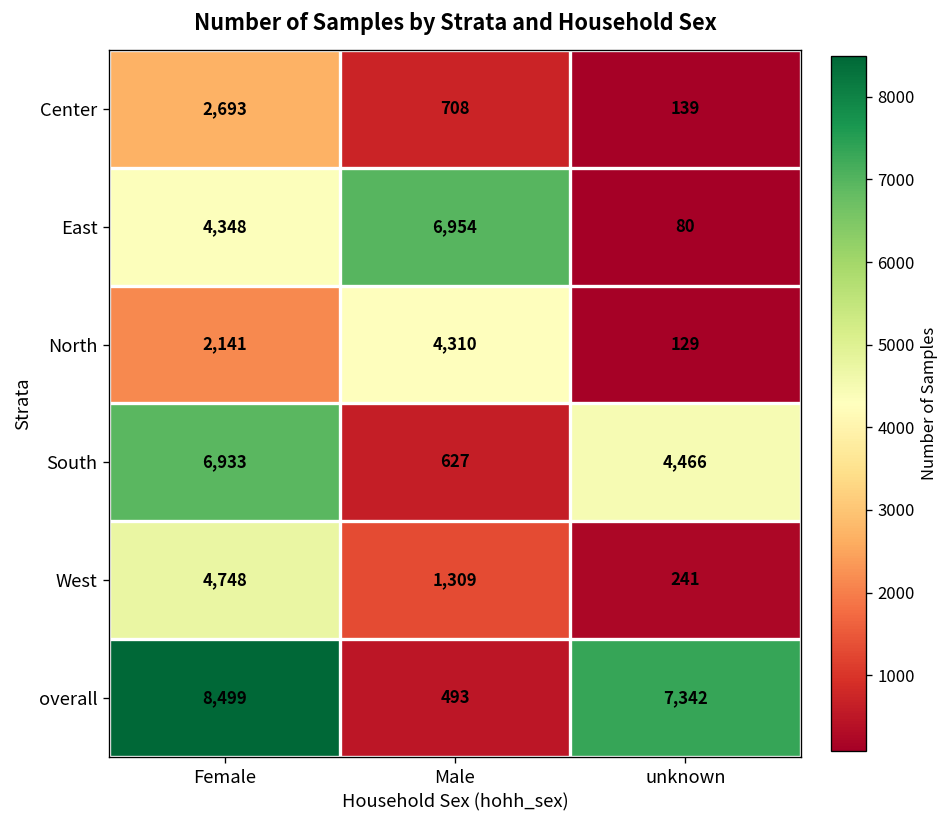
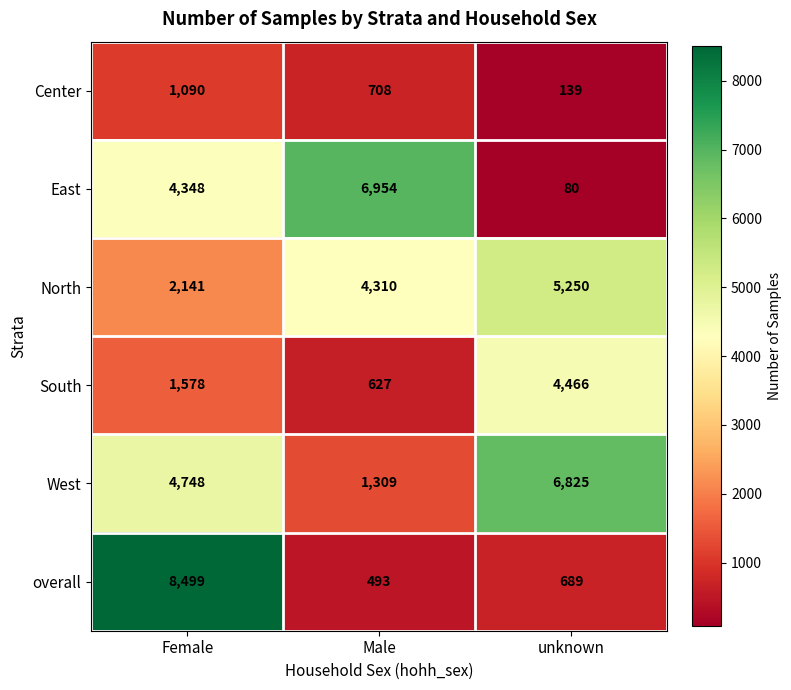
Center, Female: 2,693 -> 1,090
North, unknown: 129 -> 5,250
South, Female: 6,933 -> 1,578
West, unknown: 241 -> 6,825
overall, unknown: 7,342 -> 689
